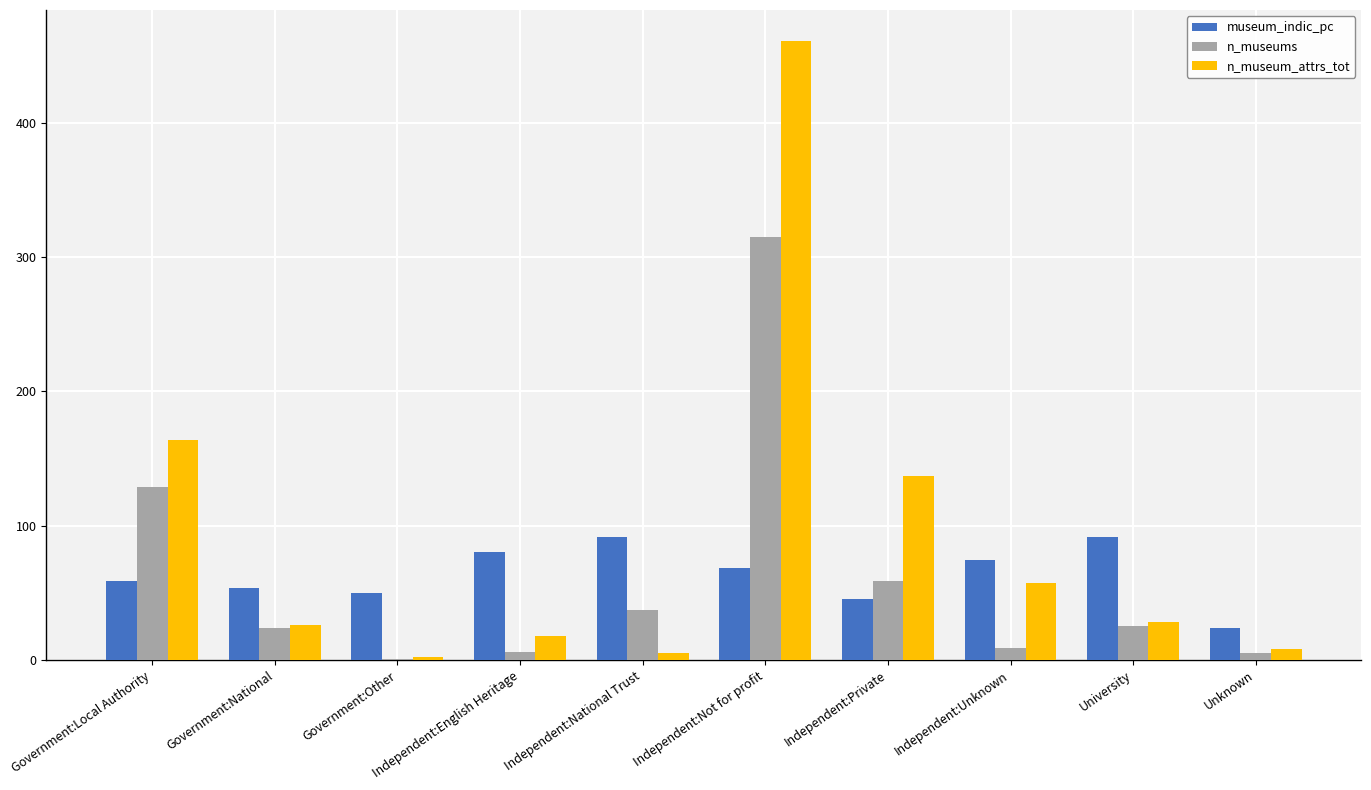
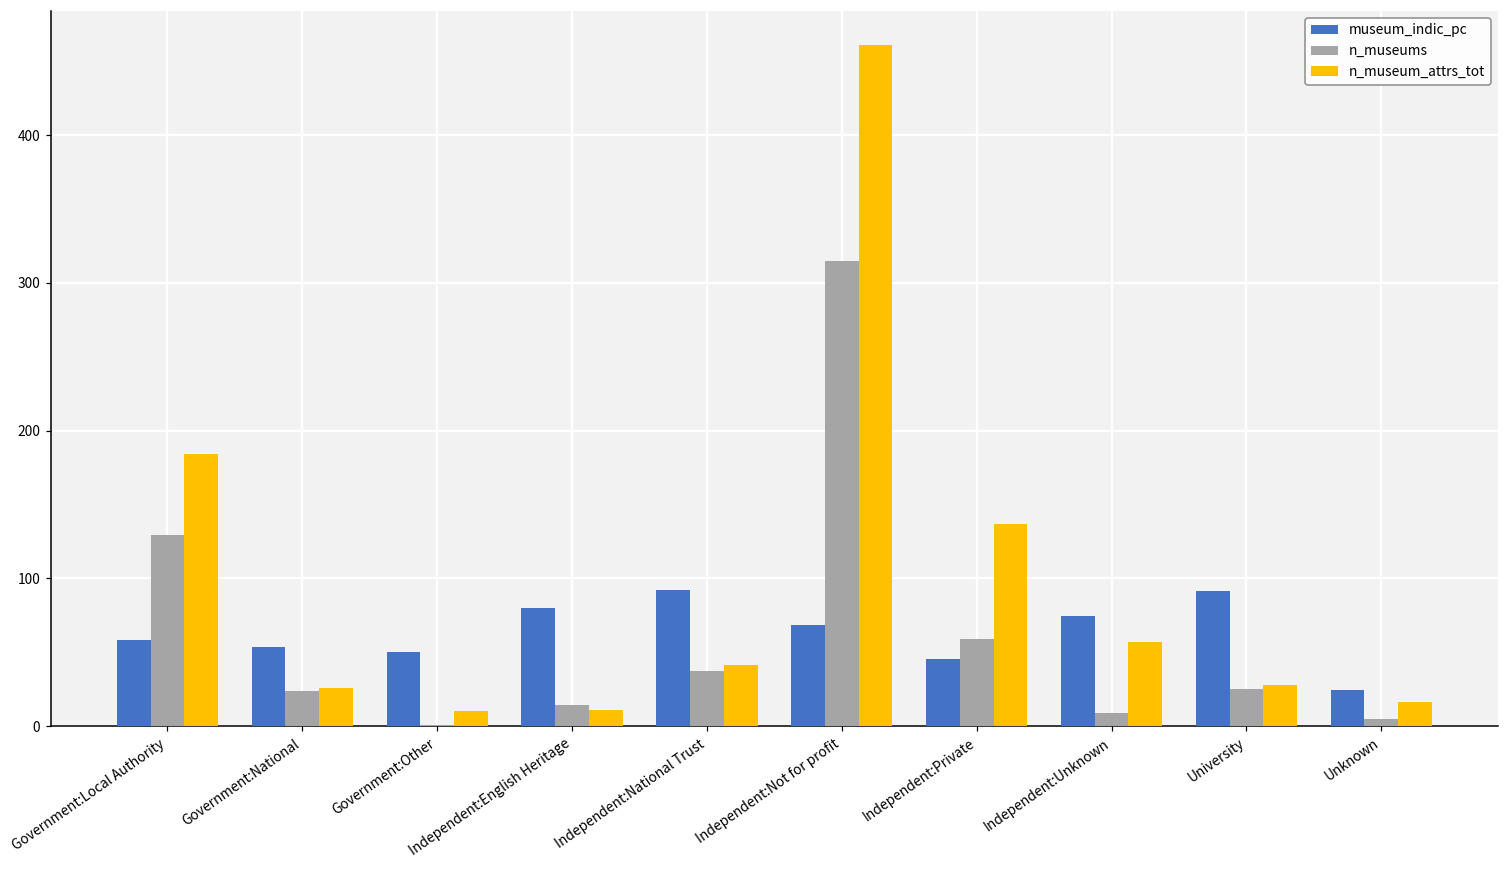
n_museum_attrs_tot, Government:Local Authority: 164 -> 184
n_museum_attrs_tot, Government:Other: 2 -> 10
n_museums, Independent:English Heritage: 6 -> 14
n_museum_attrs_tot, Independent:English Heritage: 18 -> 11
n_museum_attrs_tot, Independent:National Trust: 5 -> 41
n_museum_attrs_tot, Unknown: 8 -> 16
